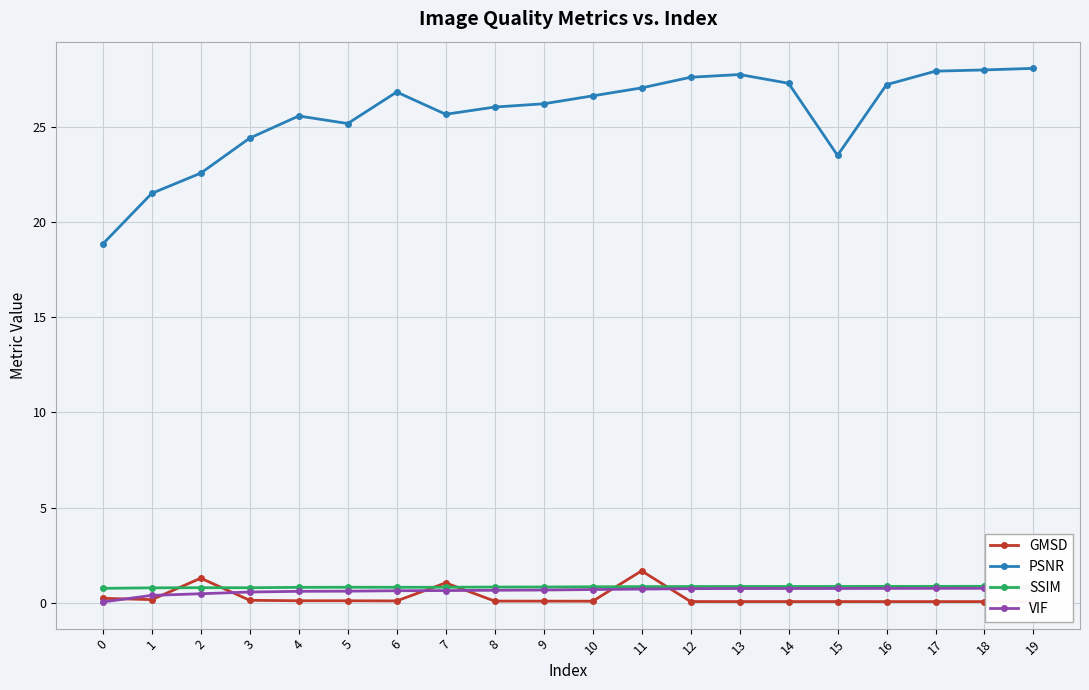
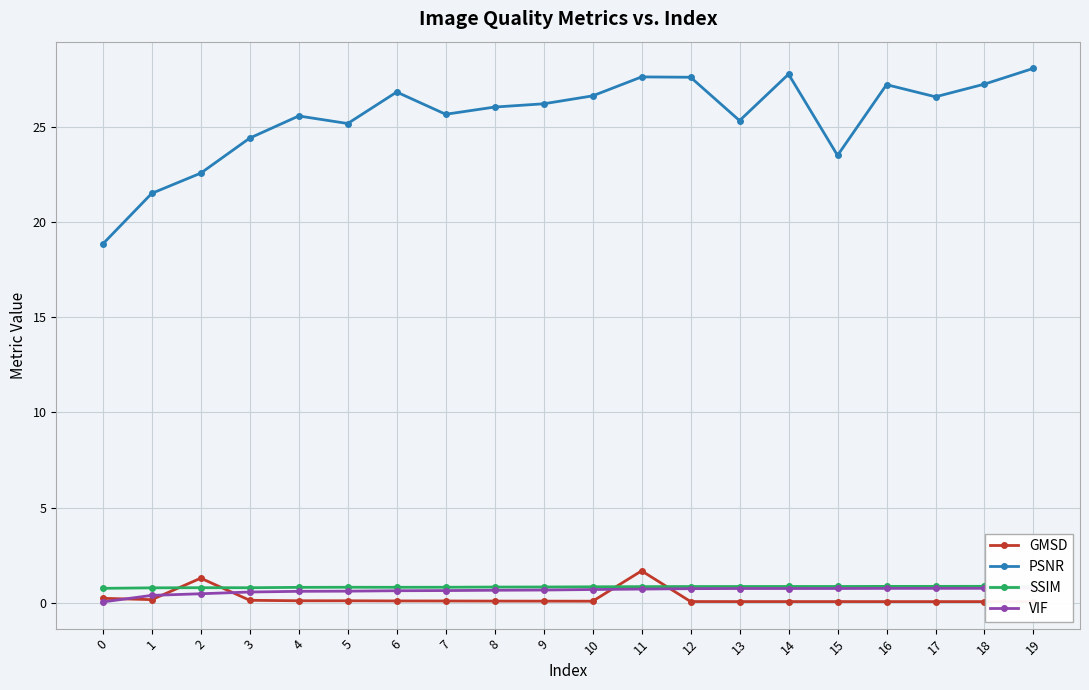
GMSD, 7: 1.0 -> 0.1
PSNR, 11: 27.0 -> 27.6
PSNR, 13: 27.7 -> 25.3
PSNR, 14: 27.3 -> 27.8
PSNR, 17: 27.9 -> 26.6
PSNR, 18: 28.0 -> 27.2
